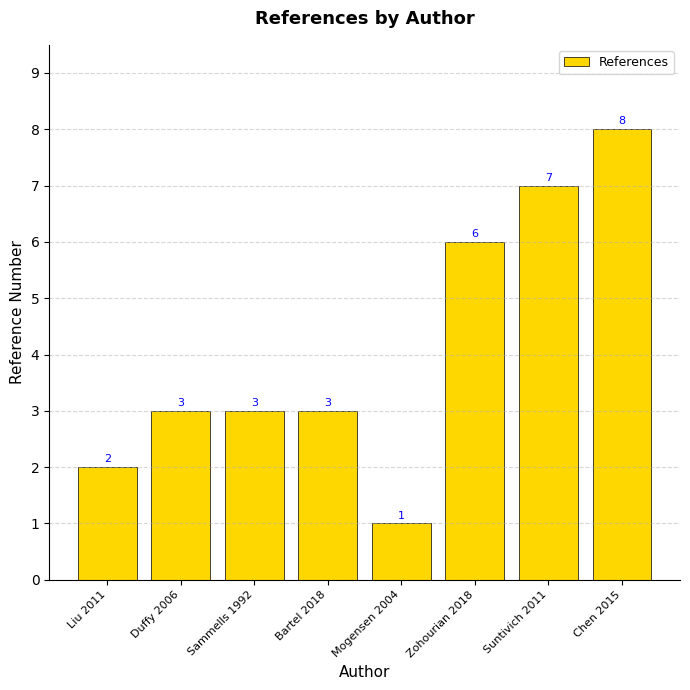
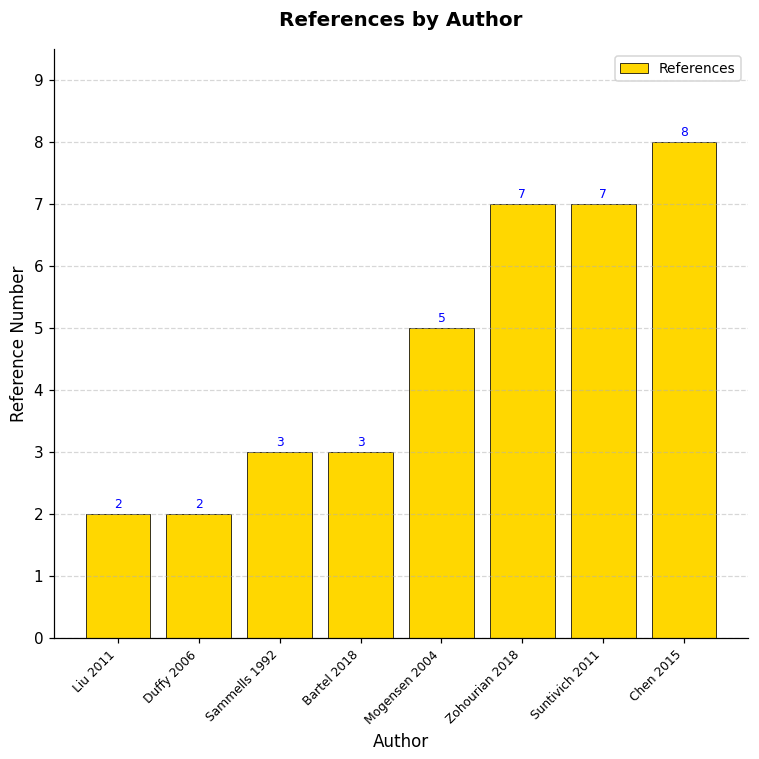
Duffy 2006: 3 -> 2
Mogensen 2004: 1 -> 5
Zohourian 2018: 6 -> 7
